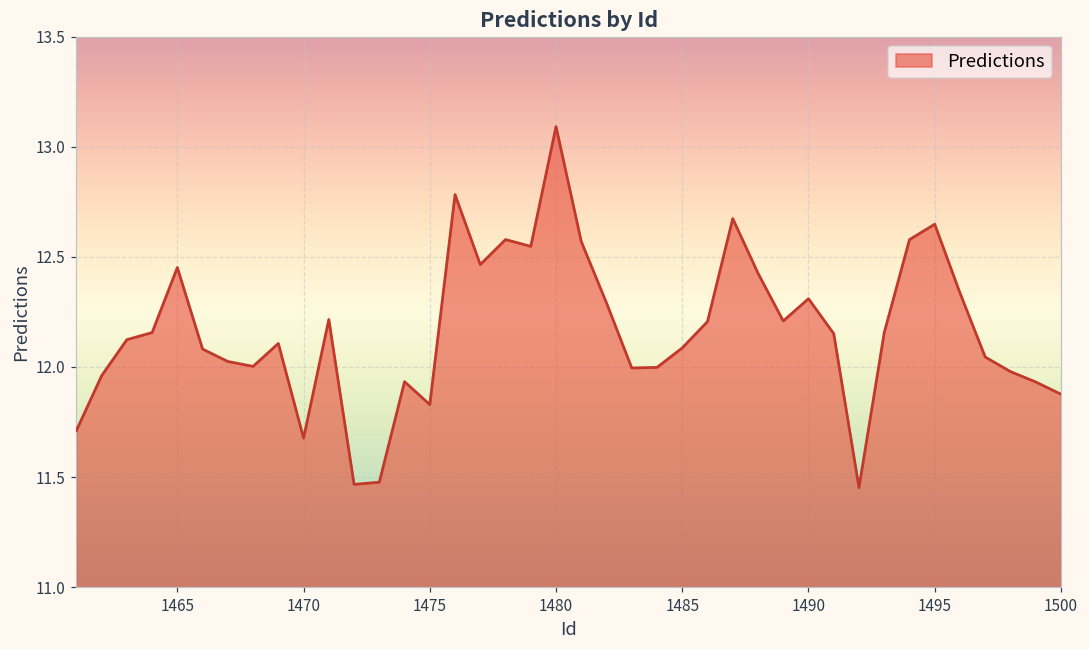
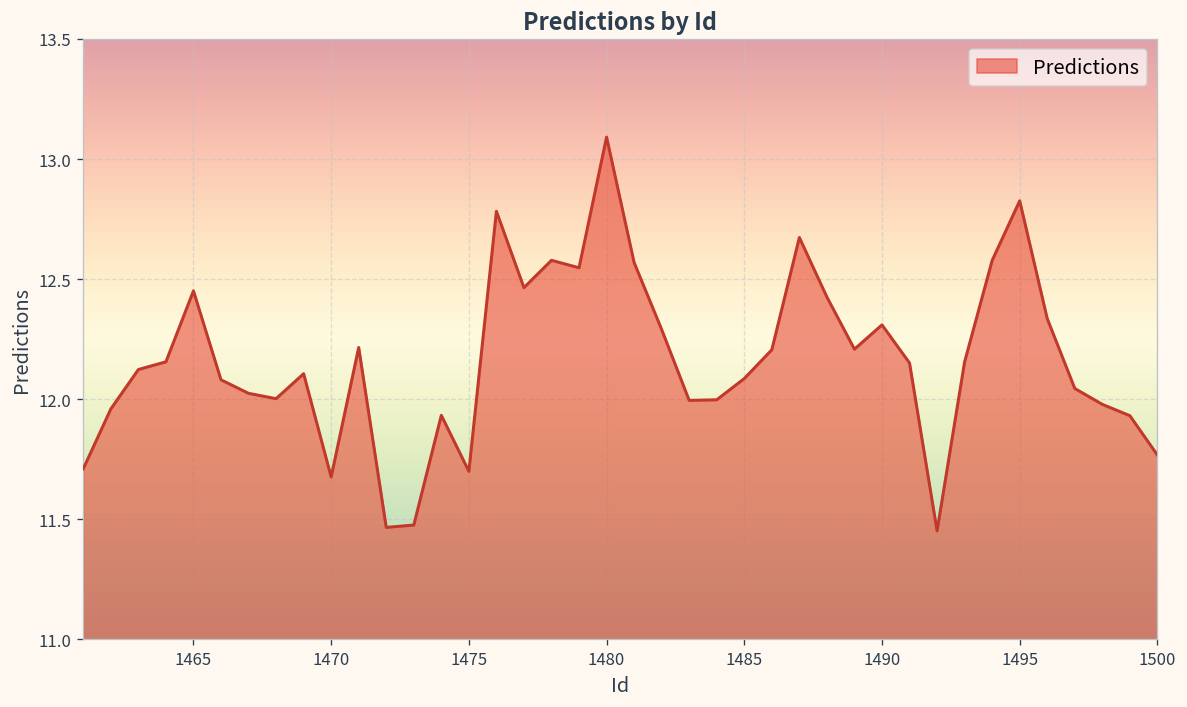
1475: 11.83 -> 11.70
1495: 12.65 -> 12.83
1500: 11.88 -> 11.77
